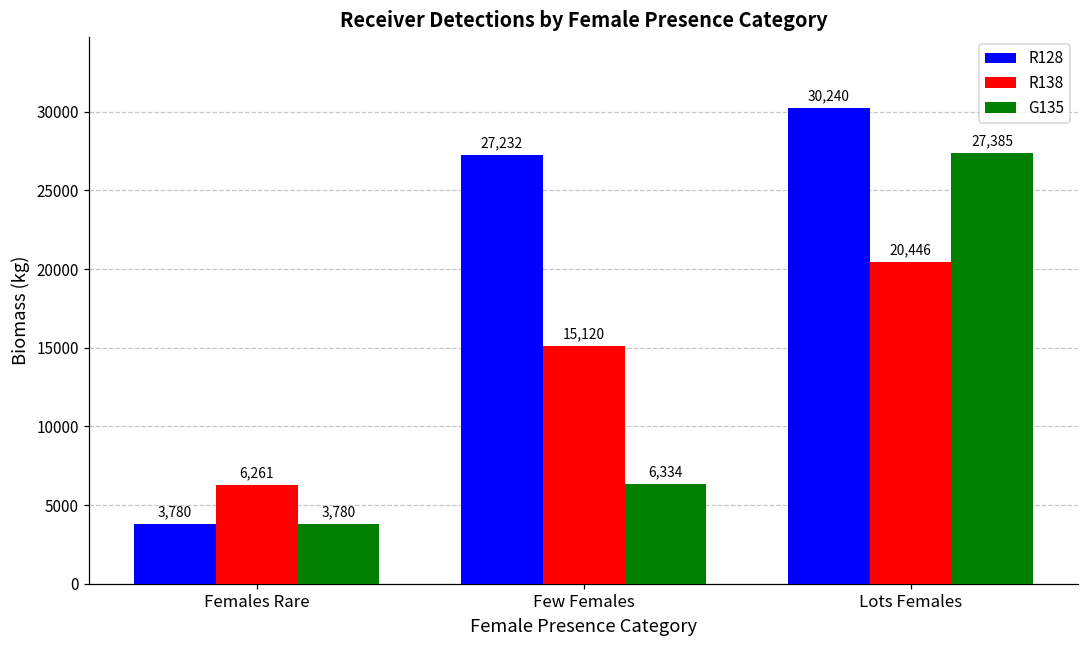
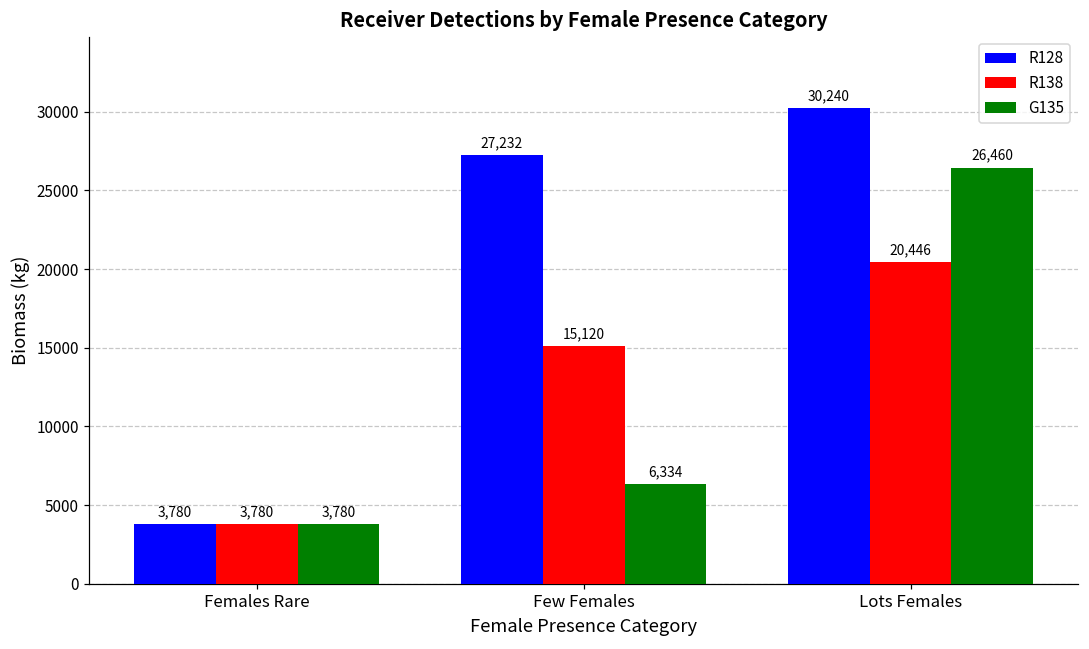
R138, Females Rare: 6,261 -> 3,780
G135, Lots Females: 27,385 -> 26,460
